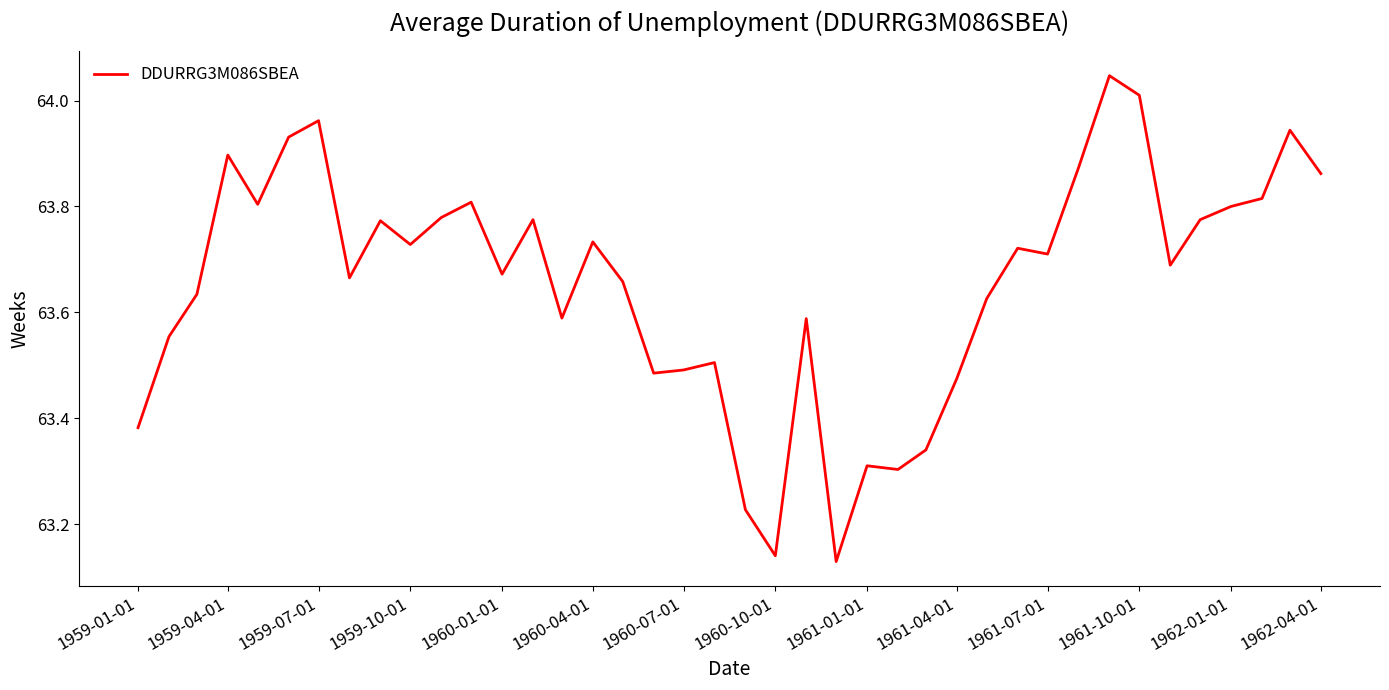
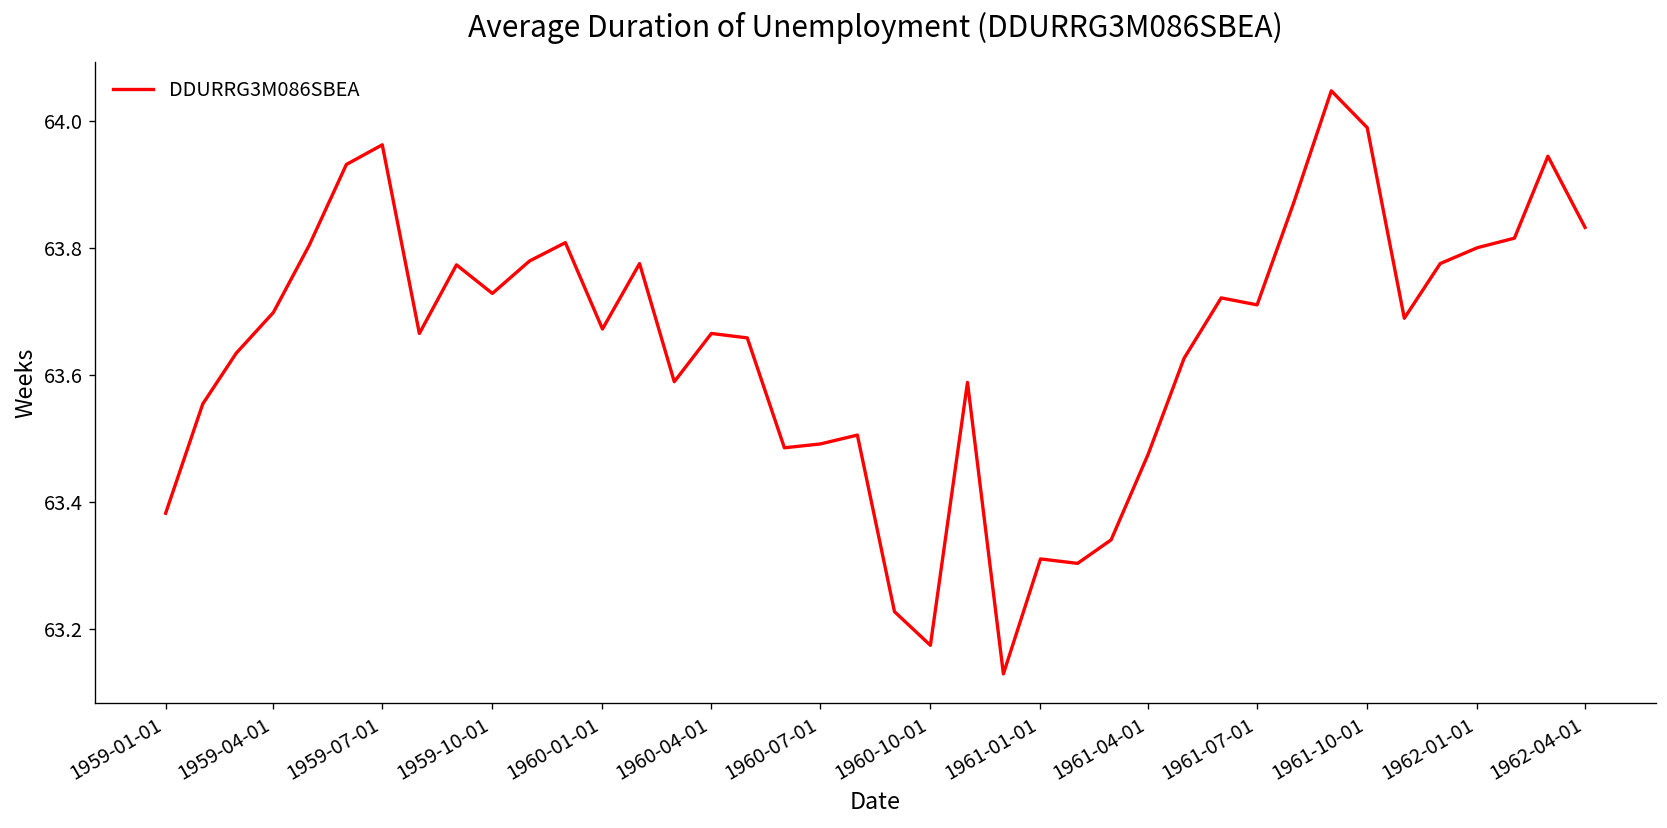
1959-04-01: 63.90 -> 63.70
1960-04-01: 63.73 -> 63.67
1960-10-01: 63.14 -> 63.17
1961-10-01: 64.01 -> 63.99
1962-04-01: 63.86 -> 63.83
